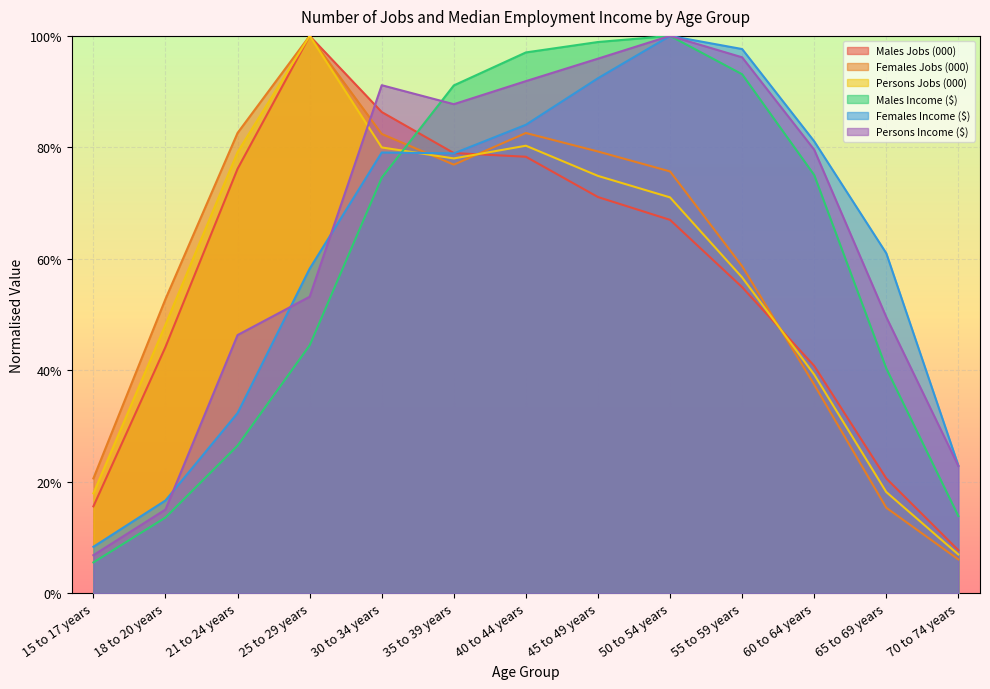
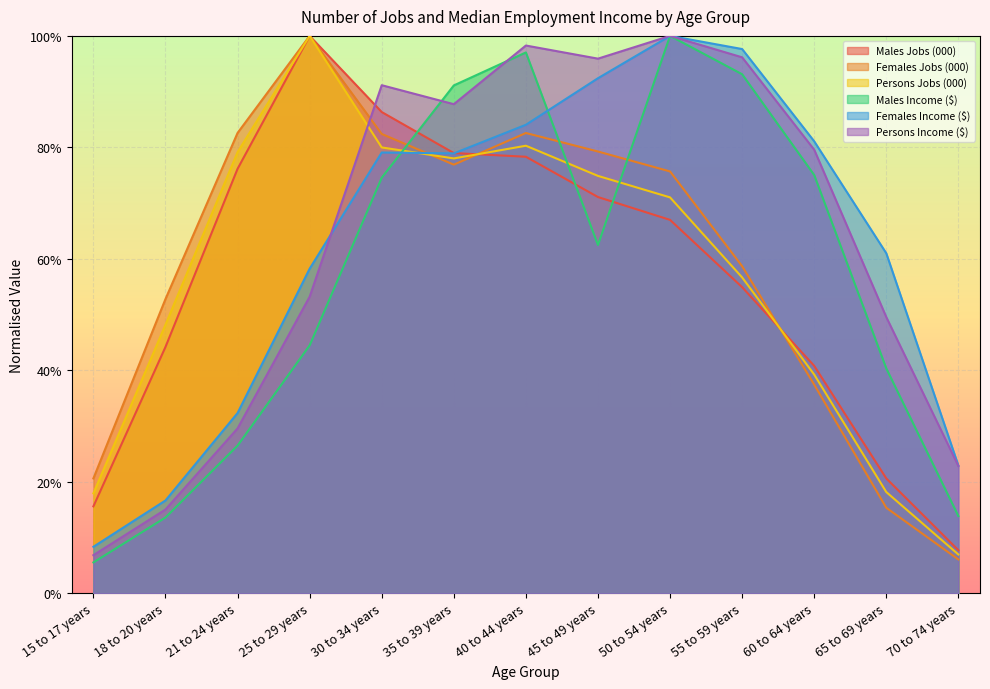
Persons Income ($), 21 to 24 years: 46% -> 30%
Persons Income ($), 40 to 44 years: 92% -> 98%
Males Income ($), 45 to 49 years: 99% -> 62%
